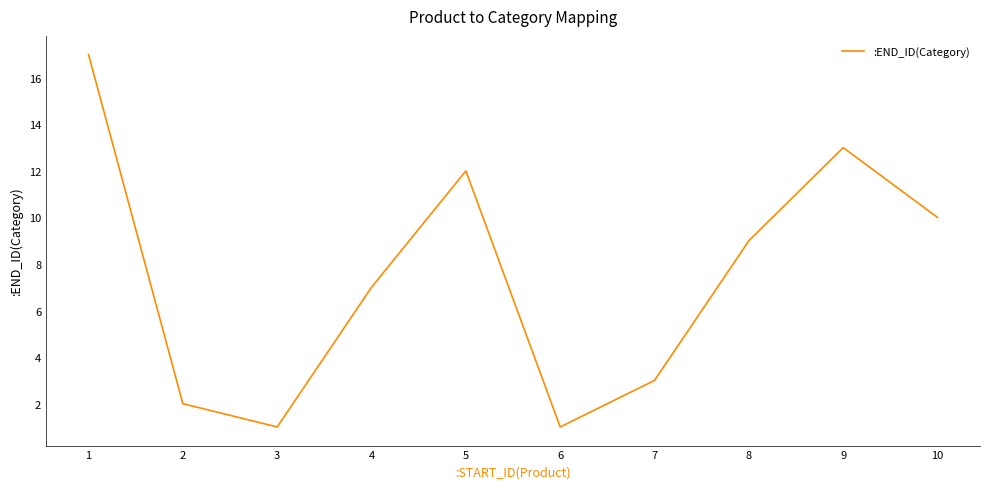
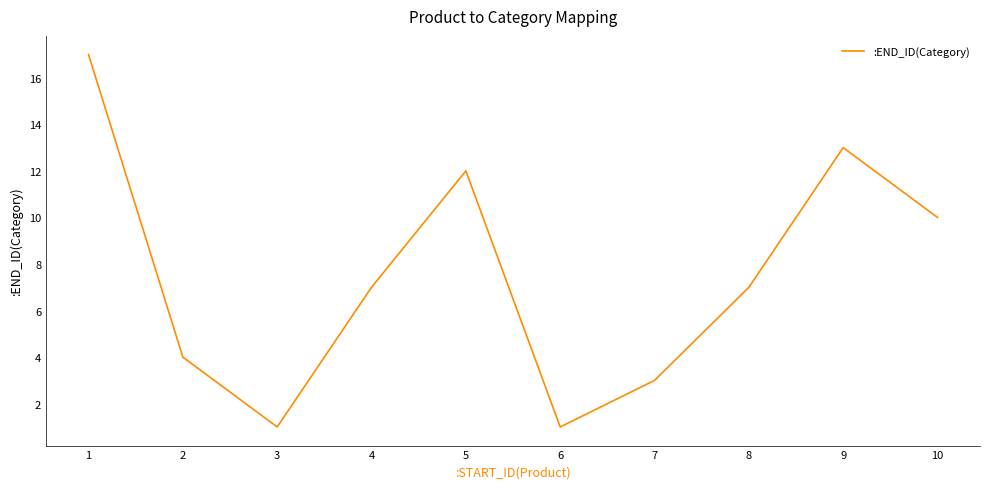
2: 2 -> 4
8: 9 -> 7
